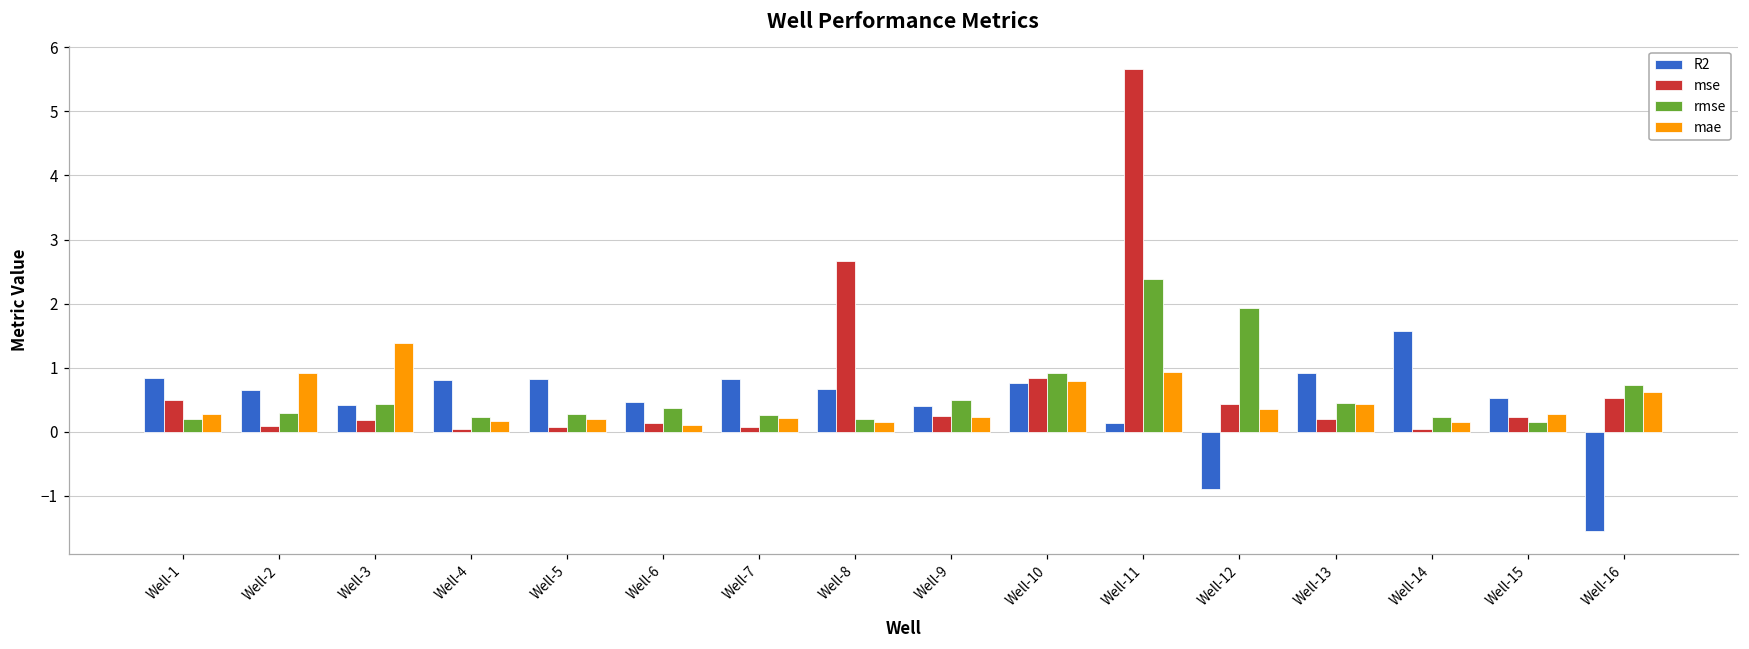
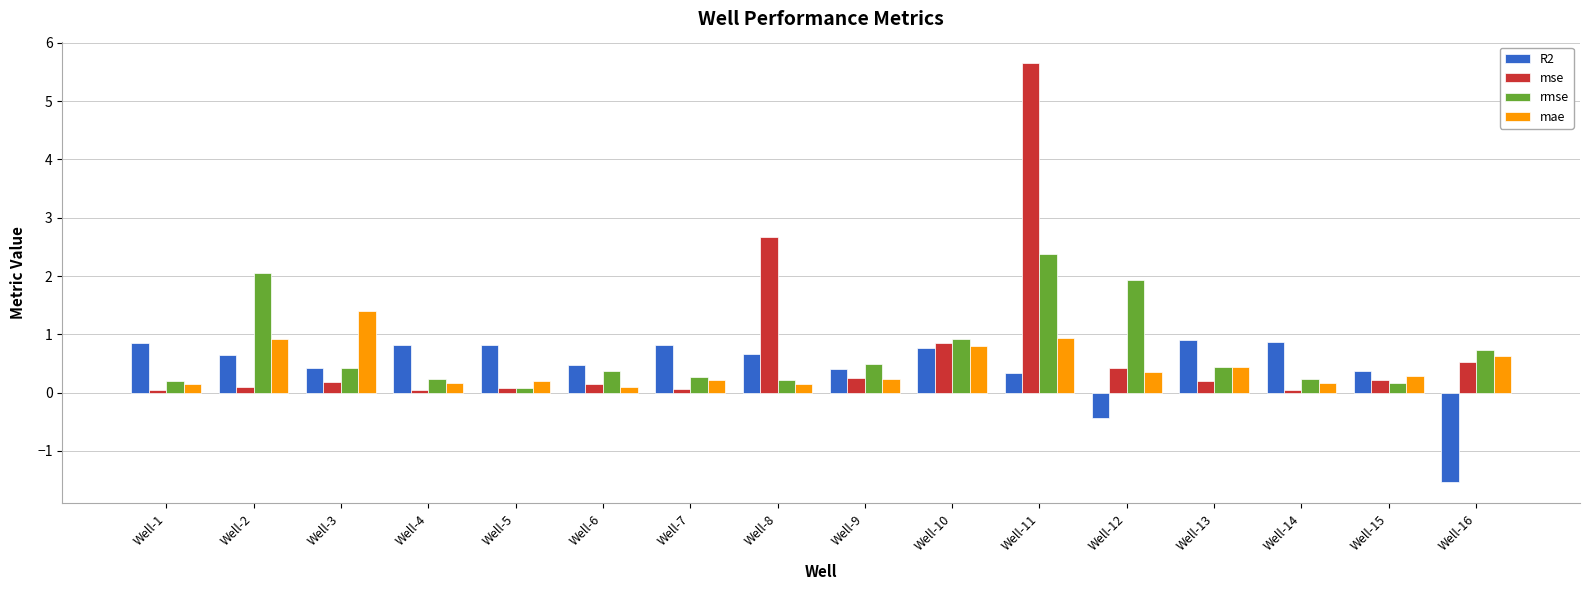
mse, Well-1: 0.5 -> 0.0
mae, Well-1: 0.3 -> 0.1
rmse, Well-2: 0.3 -> 2.1
rmse, Well-5: 0.3 -> 0.1
R2, Well-11: 0.1 -> 0.3
R2, Well-12: -0.9 -> -0.4
R2, Well-14: 1.6 -> 0.9
R2, Well-15: 0.5 -> 0.4
